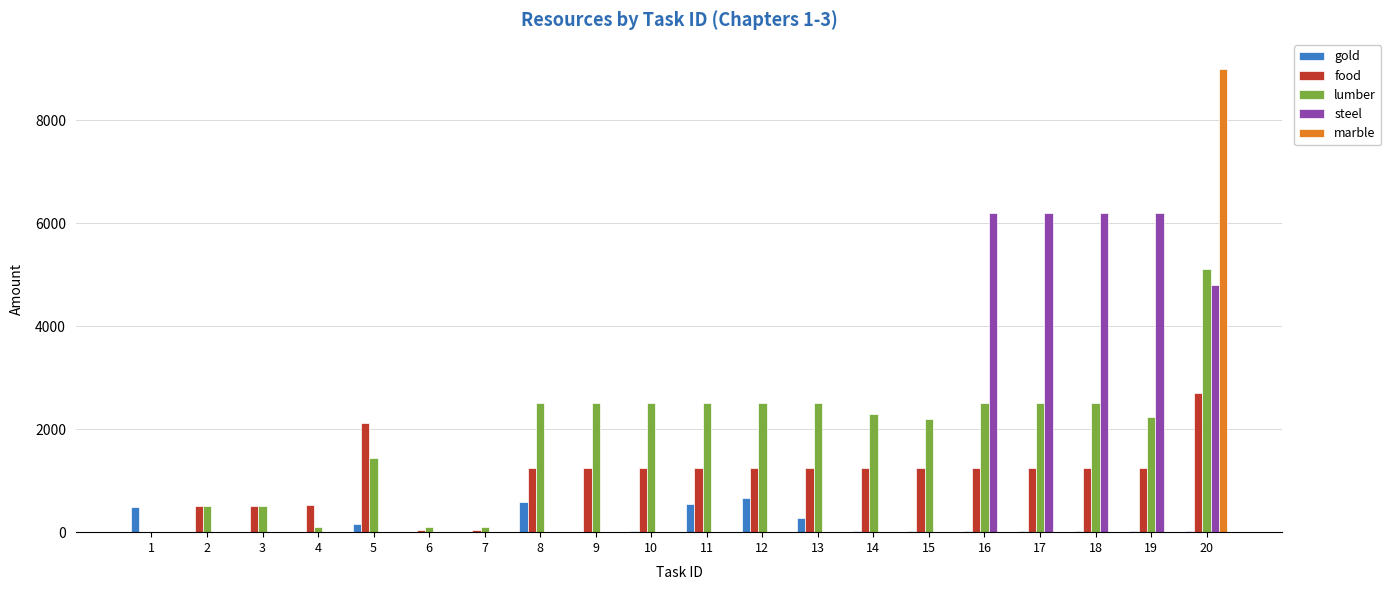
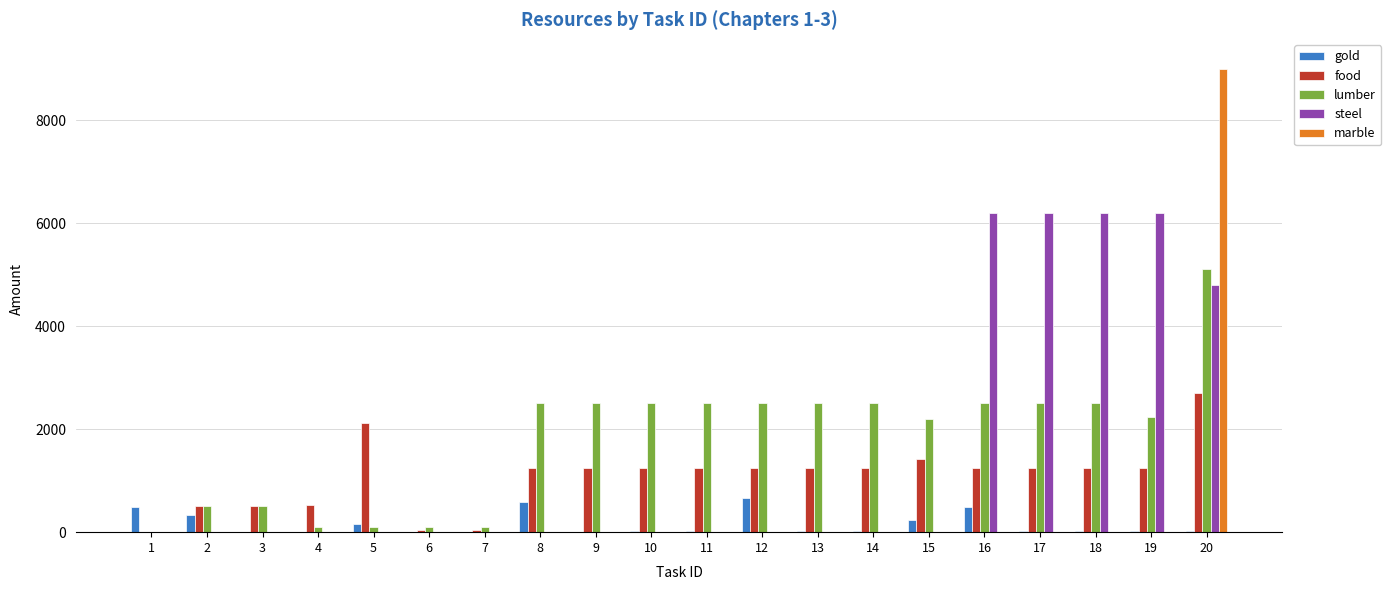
gold, 2: 0 -> 300
lumber, 5: 1400 -> 100
gold, 11: 500 -> 0
gold, 13: 300 -> 0
lumber, 14: 2300 -> 2500
gold, 15: 0 -> 200
food, 15: 1300 -> 1400
gold, 16: 0 -> 500
